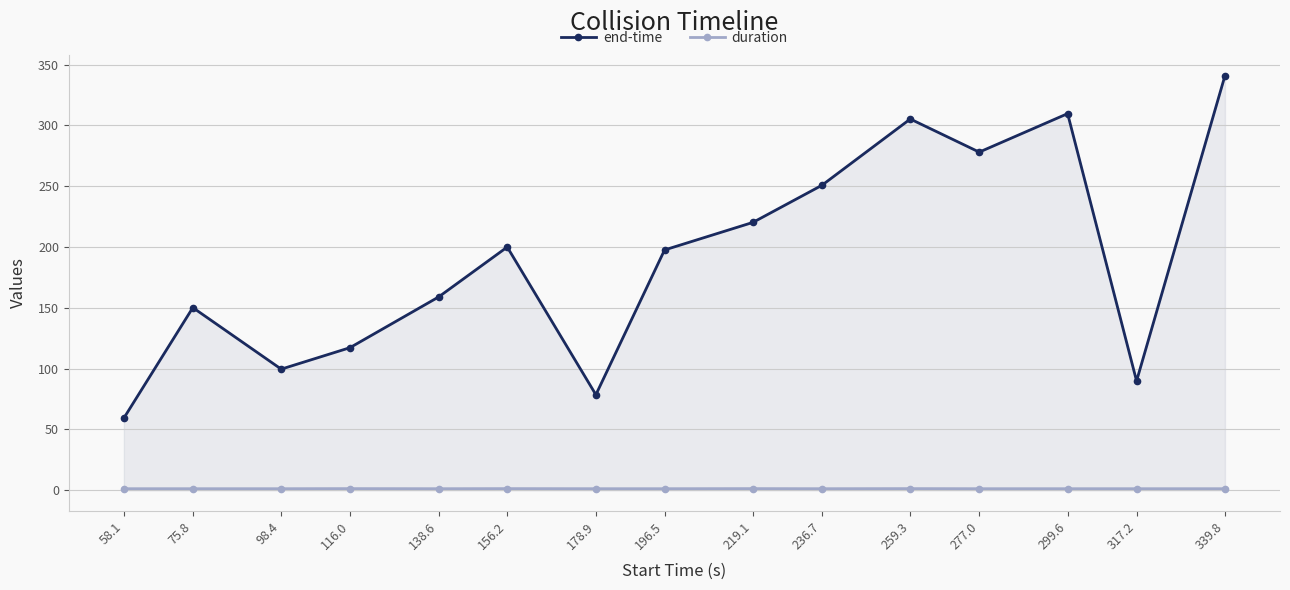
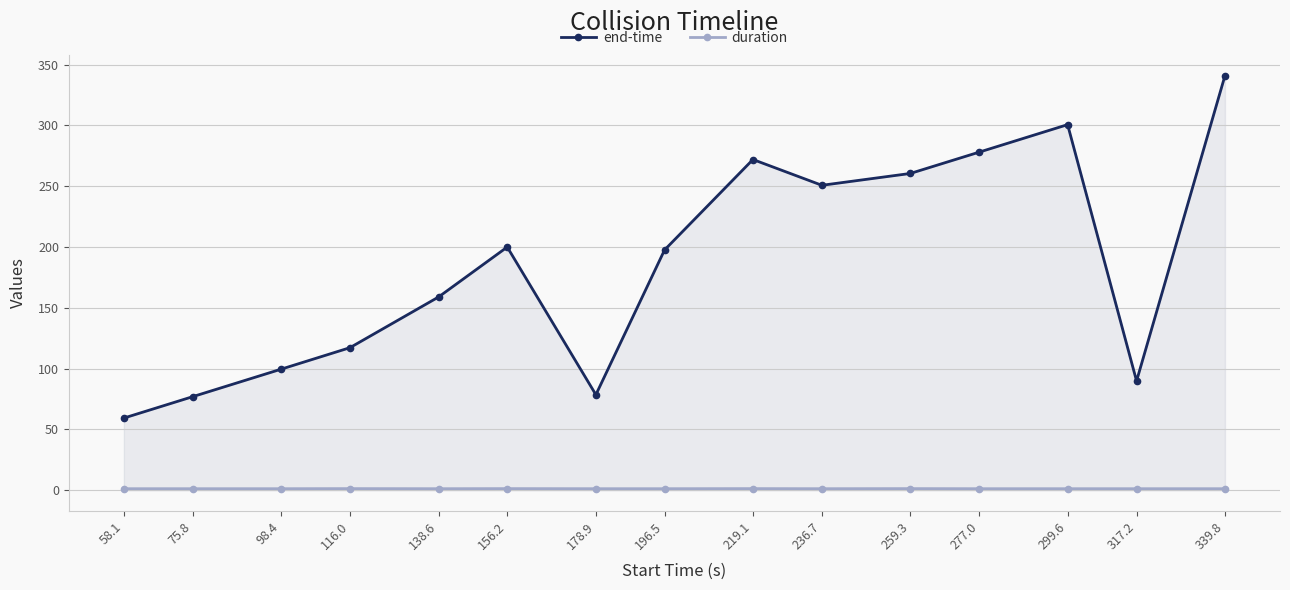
end-time, 75.8: 150 -> 77
end-time, 219.1: 220 -> 272
end-time, 259.3: 305 -> 261
end-time, 299.6: 310 -> 301
